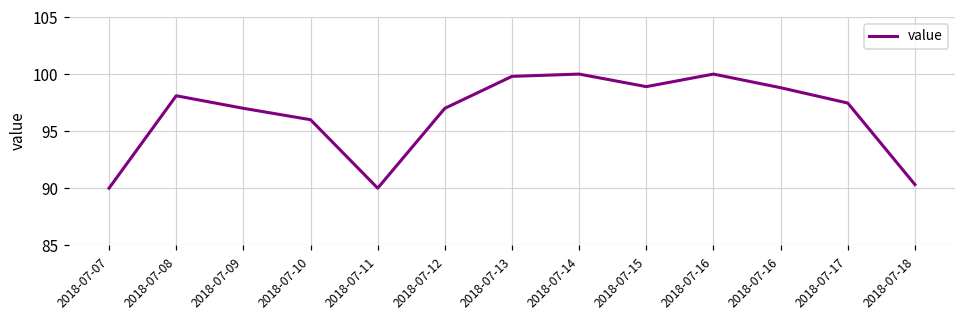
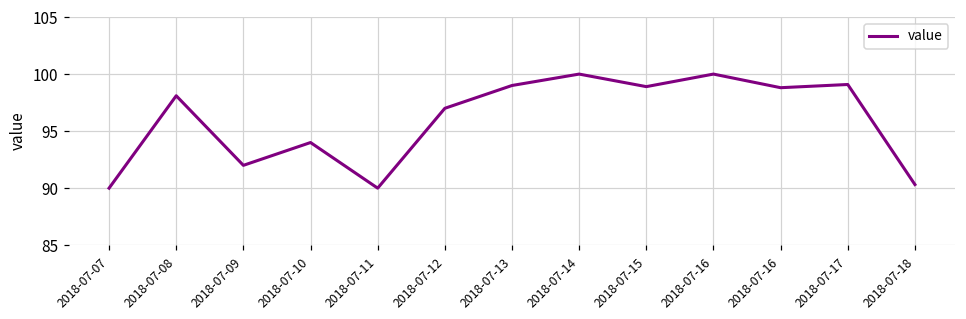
2018-07-09: 97 -> 92
2018-07-10: 96 -> 94
2018-07-13: 99.8 -> 99.0
2018-07-17: 97.5 -> 99.1
